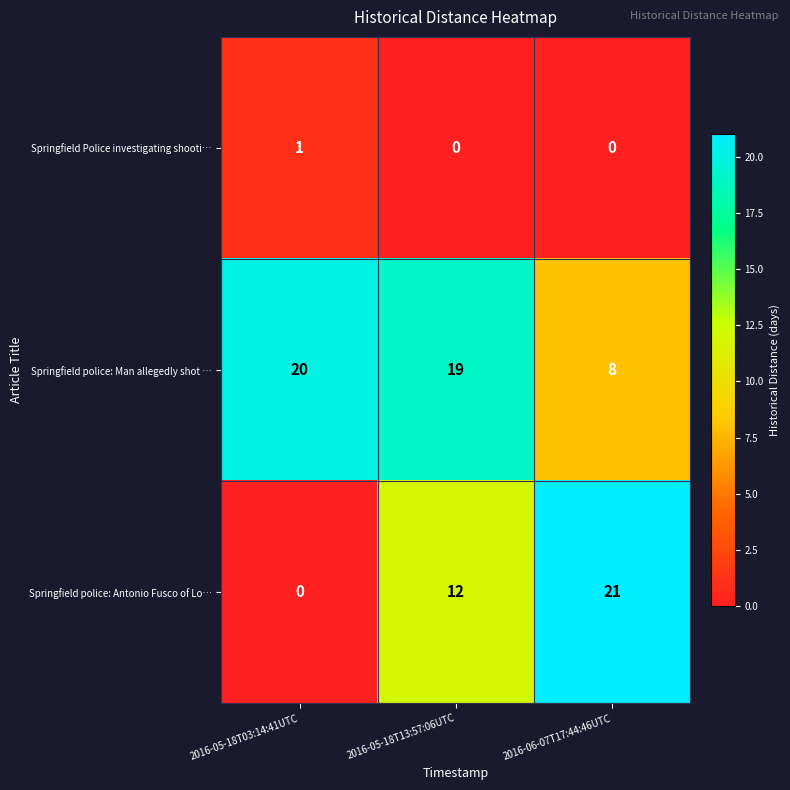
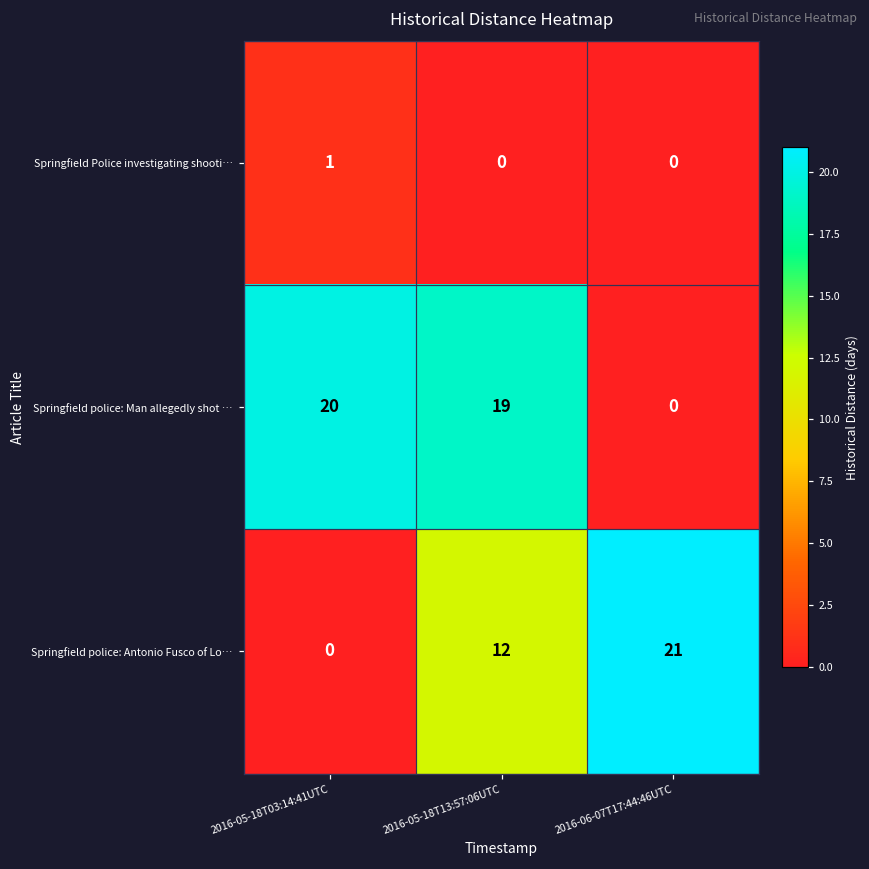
Springfield police: Man allegedly shot …, 2016-06-07T17:44:46UTC: 8 -> 0
